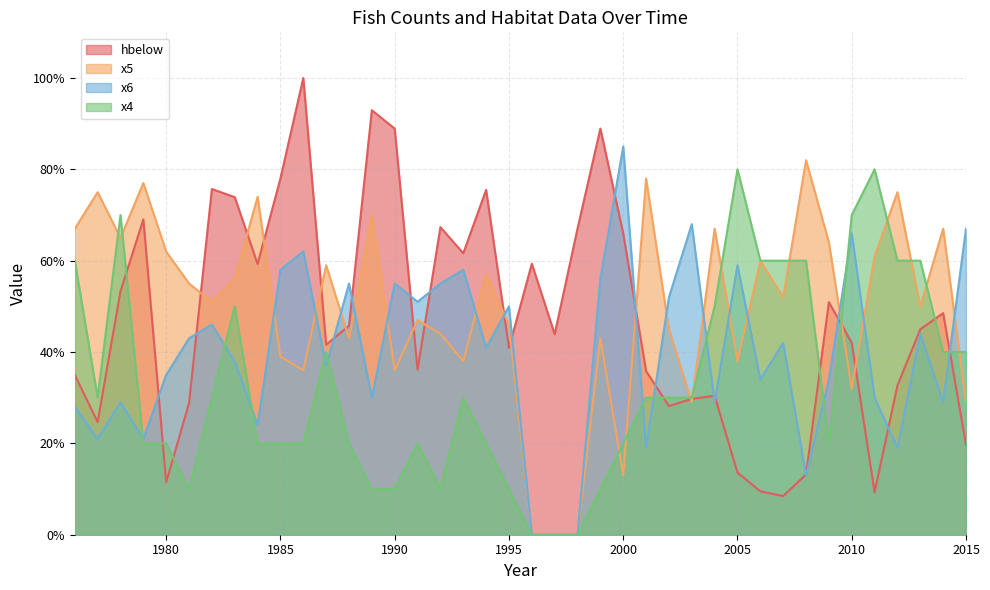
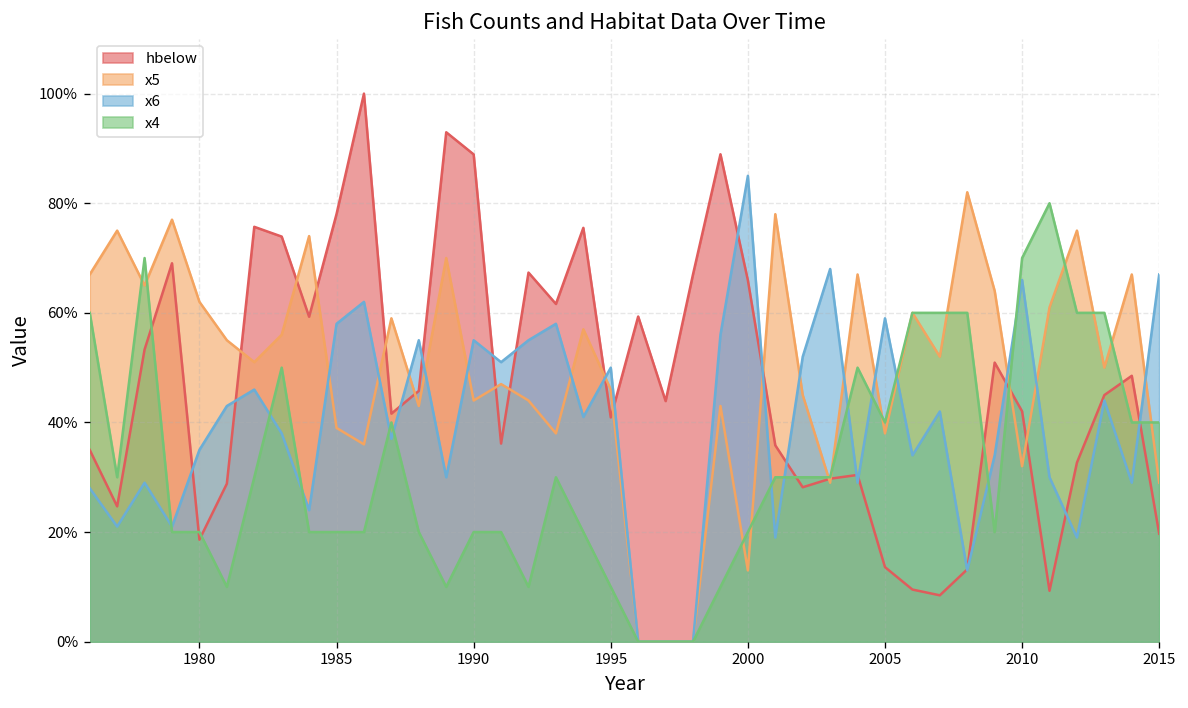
hbelow, 1980: 11% -> 19%
x5, 1990: 36% -> 44%
x4, 1990: 10% -> 20%
x4, 2005: 80% -> 40%
